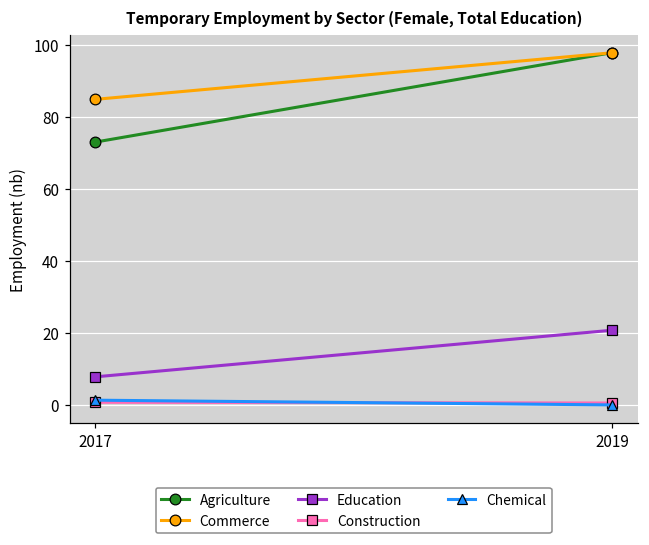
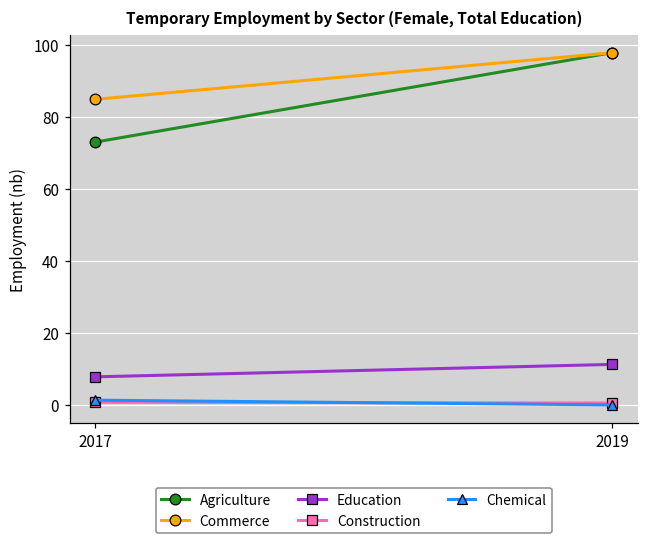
Education, 2019: 21 -> 11
